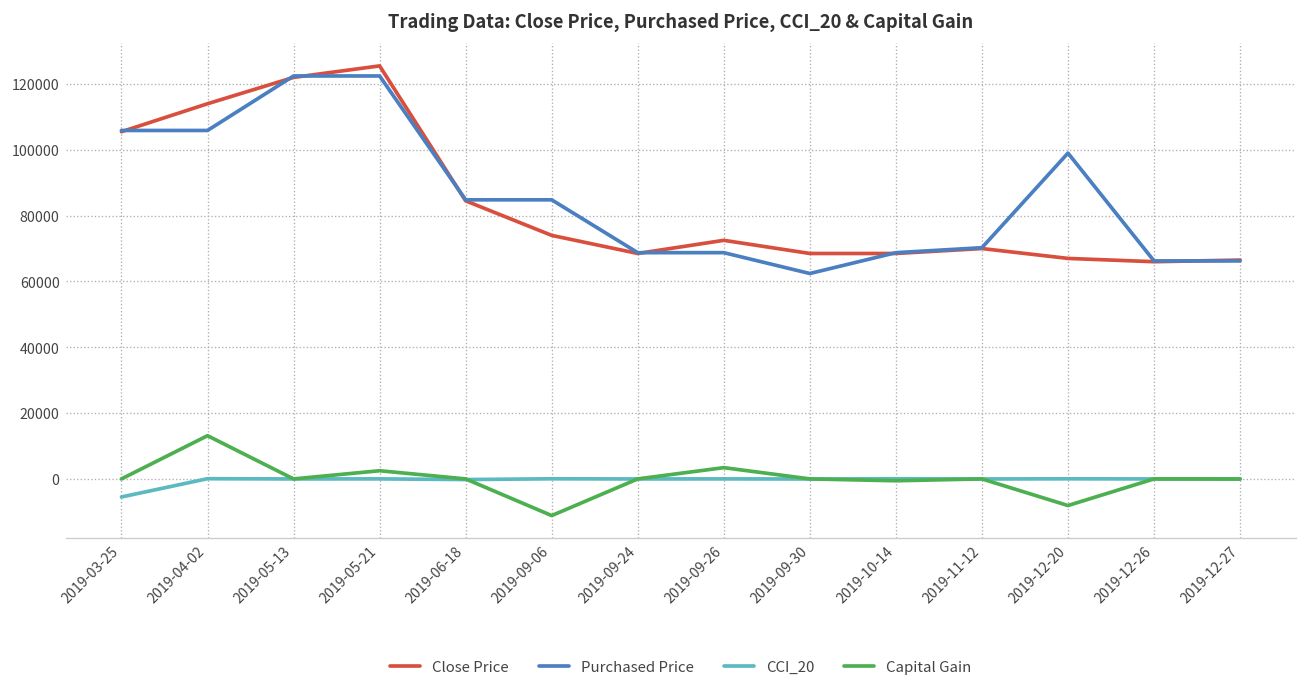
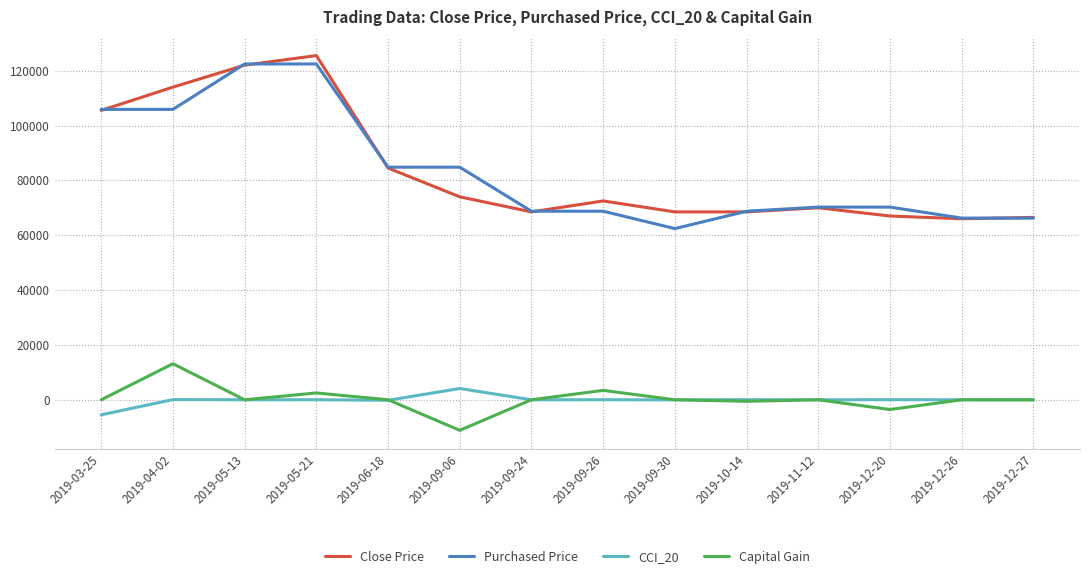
CCI_20, 2019-09-06: 0 -> 4000
Purchased Price, 2019-12-20: 99000 -> 70000
Capital Gain, 2019-12-20: -8000 -> -4000
